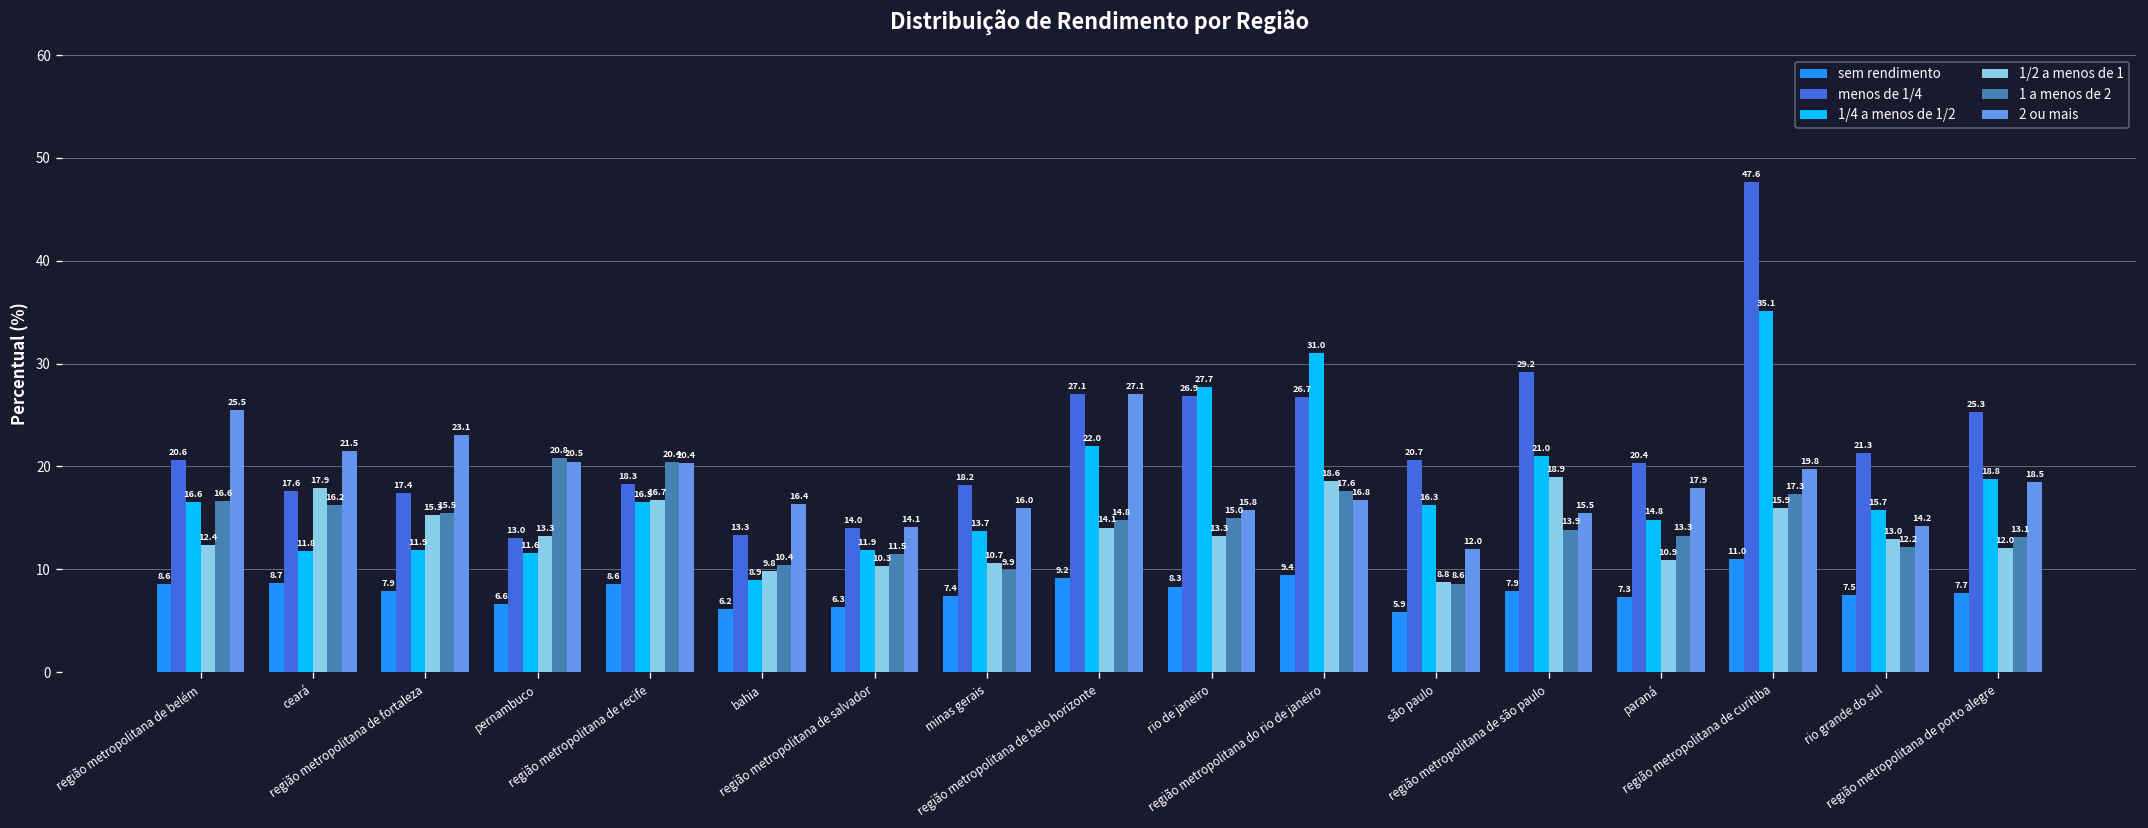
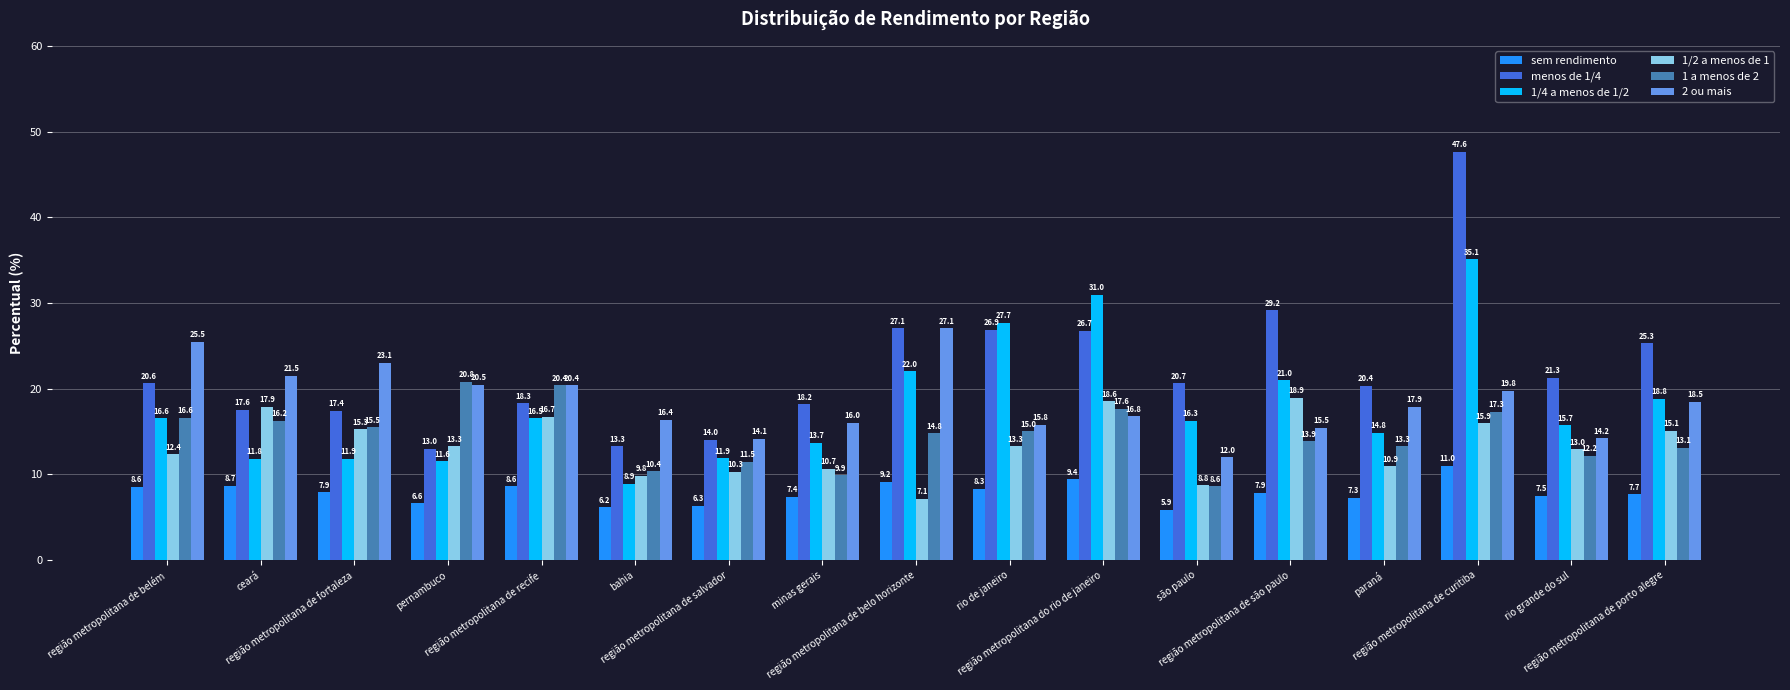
1/2 a menos de 1, região metropolitana de belo horizonte: 14.1 -> 7.1
1/2 a menos de 1, região metropolitana de porto alegre: 12.0 -> 15.1
